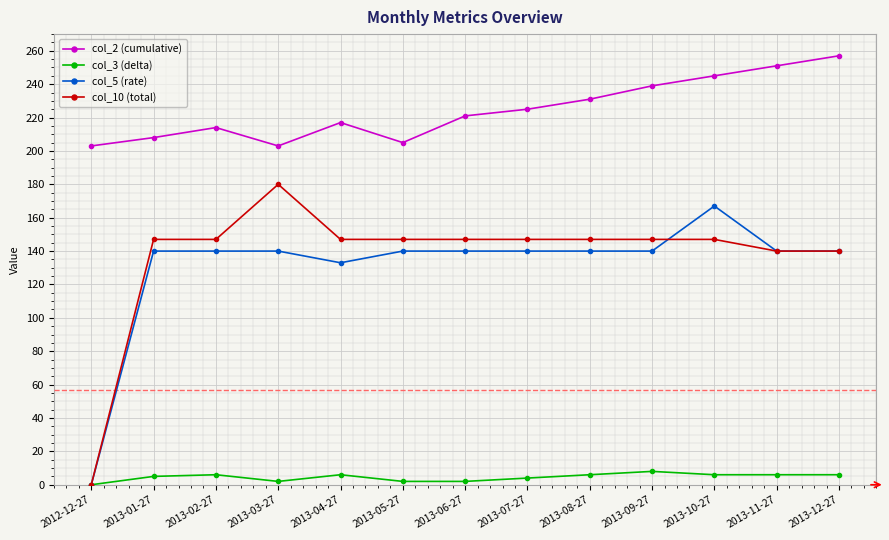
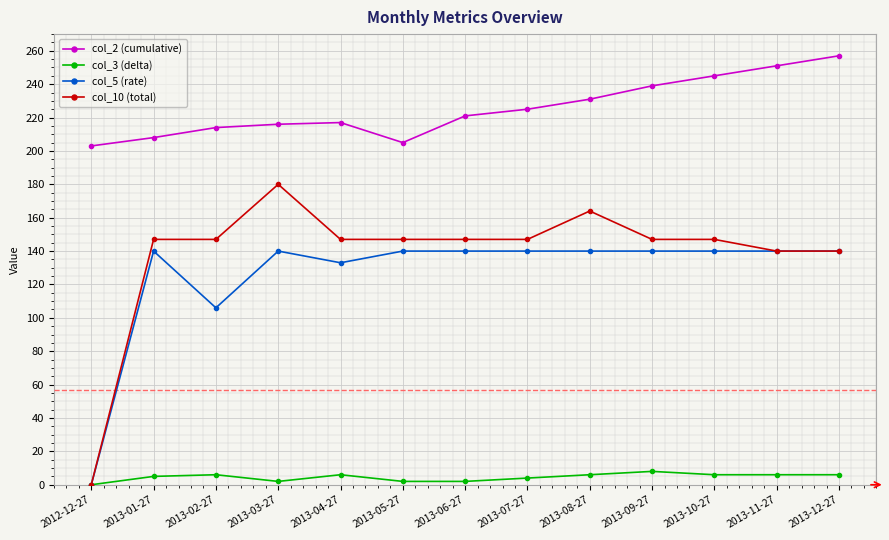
col_5 (rate), 2013-02-27: 140 -> 106
col_2 (cumulative), 2013-03-27: 203 -> 216
col_10 (total), 2013-08-27: 147 -> 164
col_5 (rate), 2013-10-27: 167 -> 140
